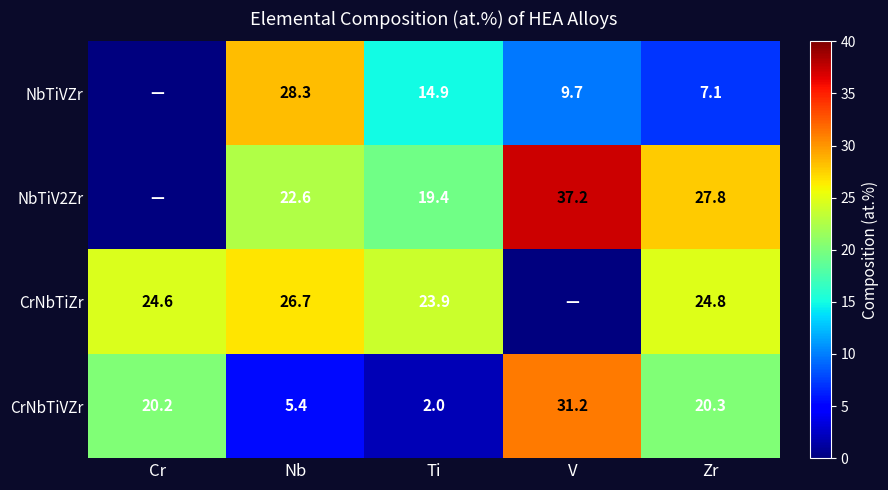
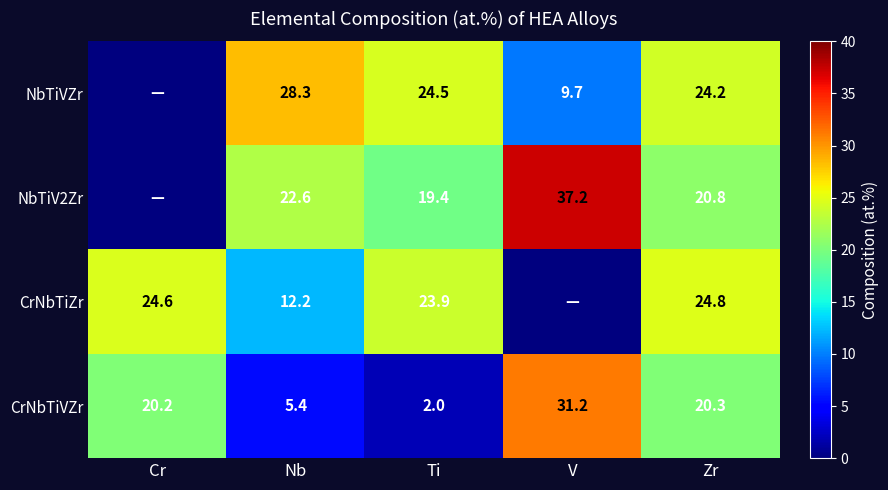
NbTiVZr, Ti: 14.9 -> 24.5
NbTiVZr, Zr: 7.1 -> 24.2
NbTiV2Zr, Zr: 27.8 -> 20.8
CrNbTiZr, Nb: 26.7 -> 12.2
